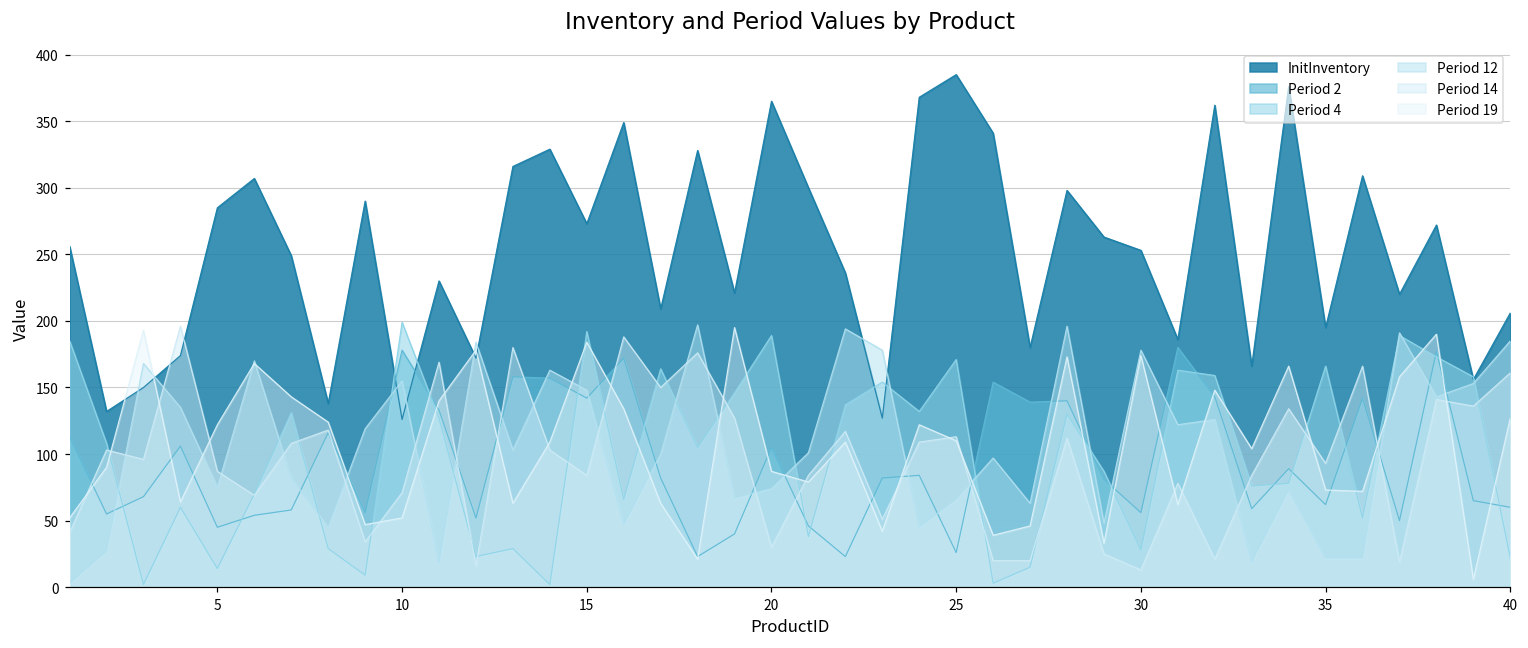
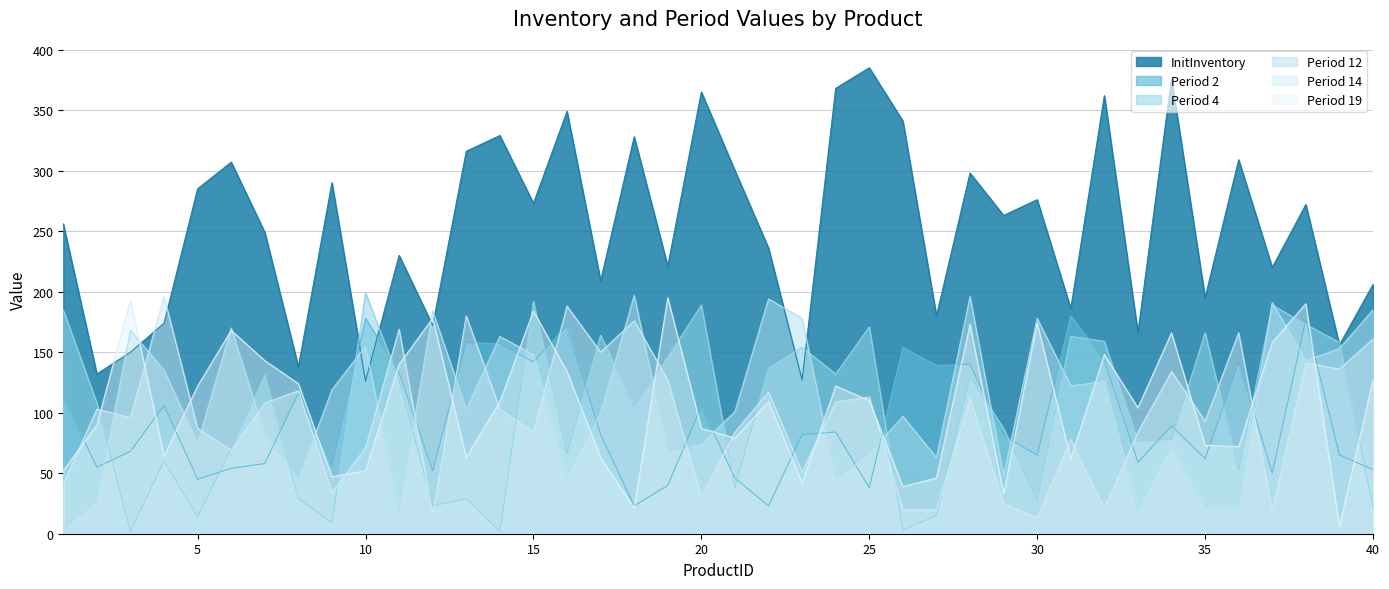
Period 2, 25: 26 -> 38
InitInventory, 30: 253 -> 276
Period 2, 30: 56 -> 65
Period 2, 40: 60 -> 53
